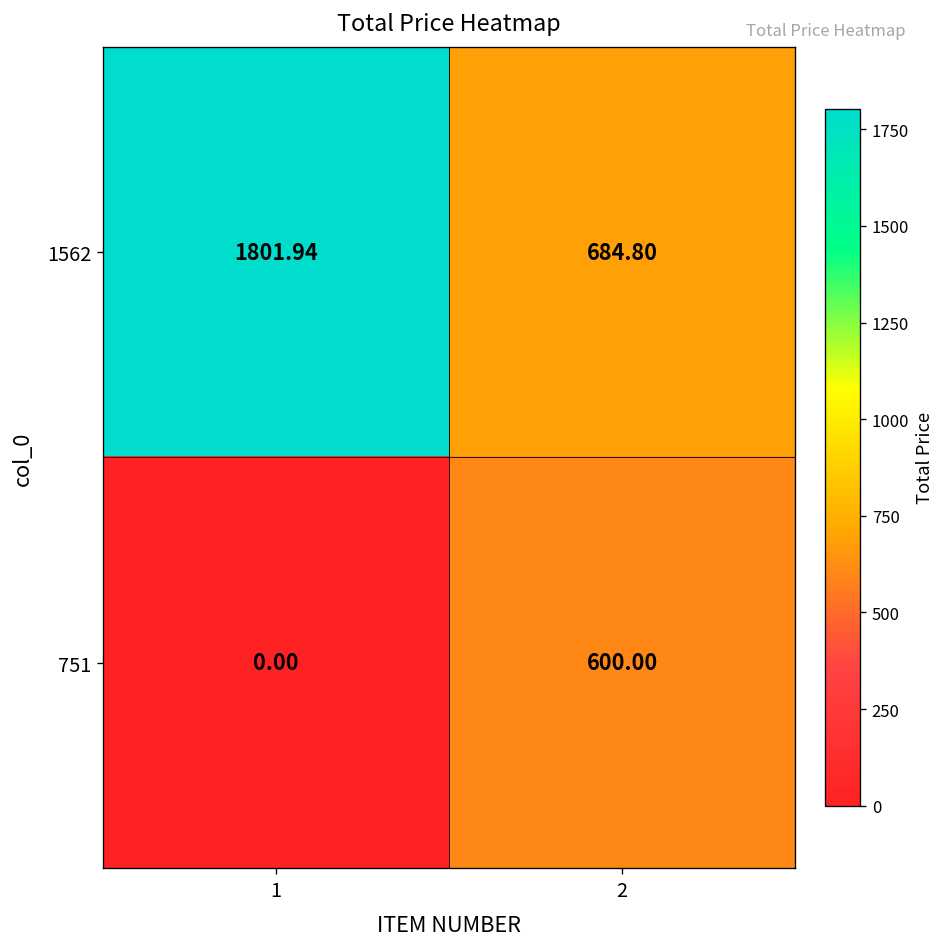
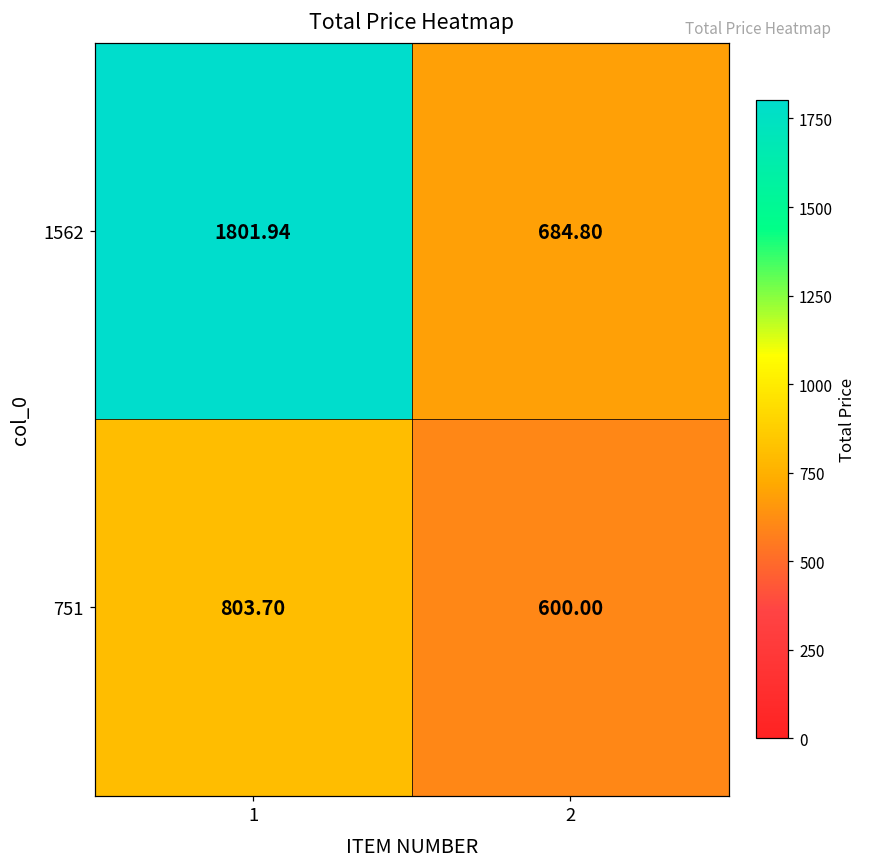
751, 1: 0.00 -> 803.70
